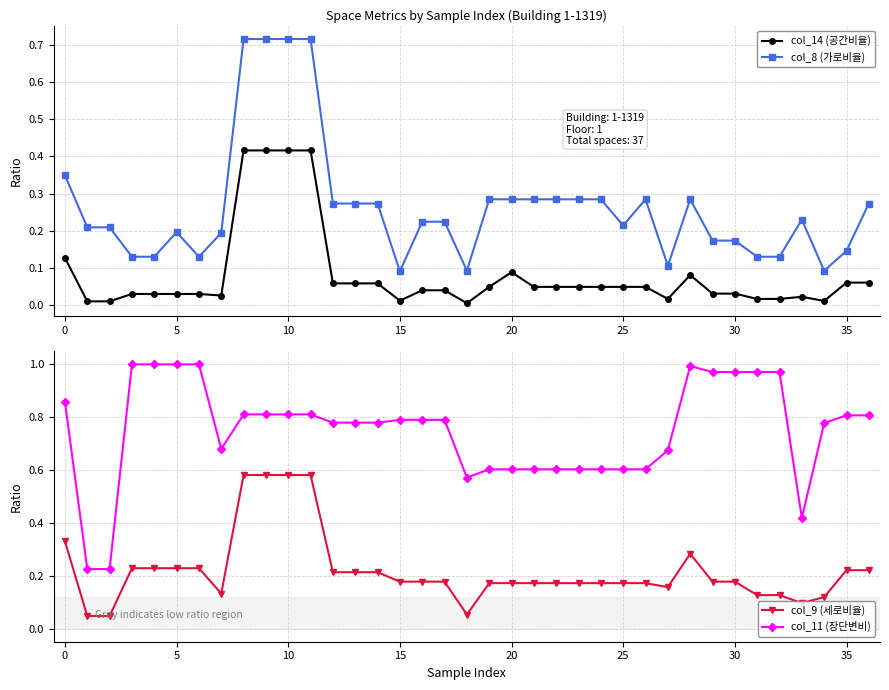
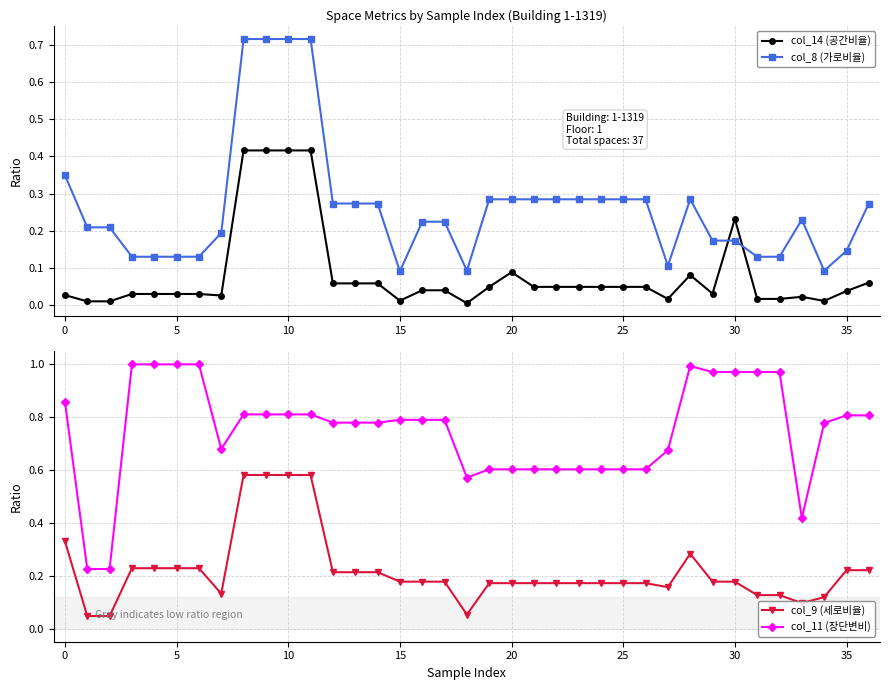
Space Metrics by Sample Index (Building 1-1319), col_14 (공간비율), 0: 0.13 -> 0.03
Space Metrics by Sample Index (Building 1-1319), col_8 (가로비율), 5: 0.20 -> 0.13
Space Metrics by Sample Index (Building 1-1319), col_8 (가로비율), 25: 0.21 -> 0.28
Space Metrics by Sample Index (Building 1-1319), col_14 (공간비율), 30: 0.03 -> 0.23
Space Metrics by Sample Index (Building 1-1319), col_14 (공간비율), 35: 0.06 -> 0.04
